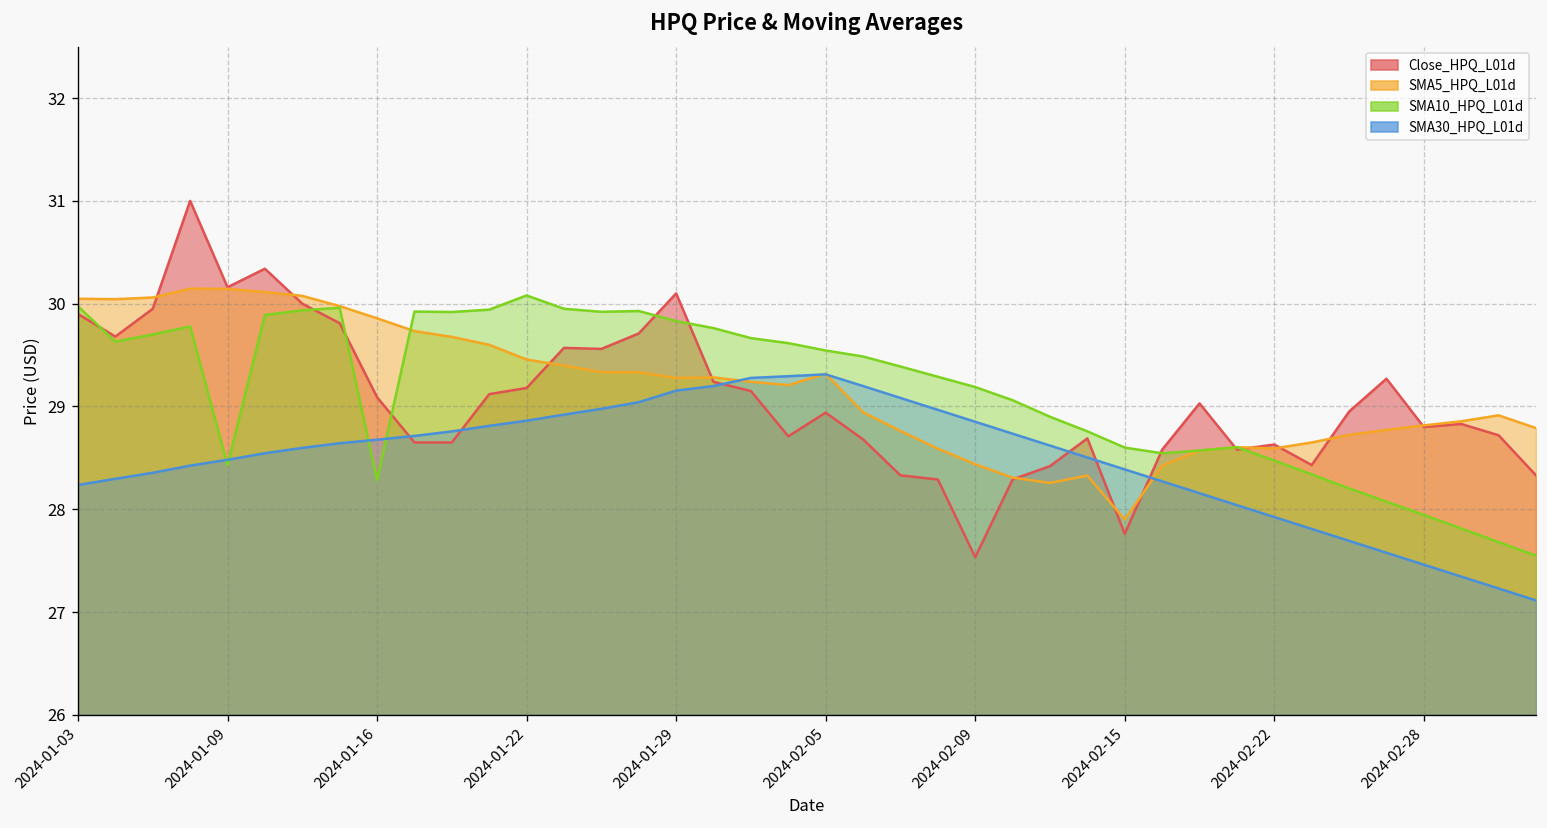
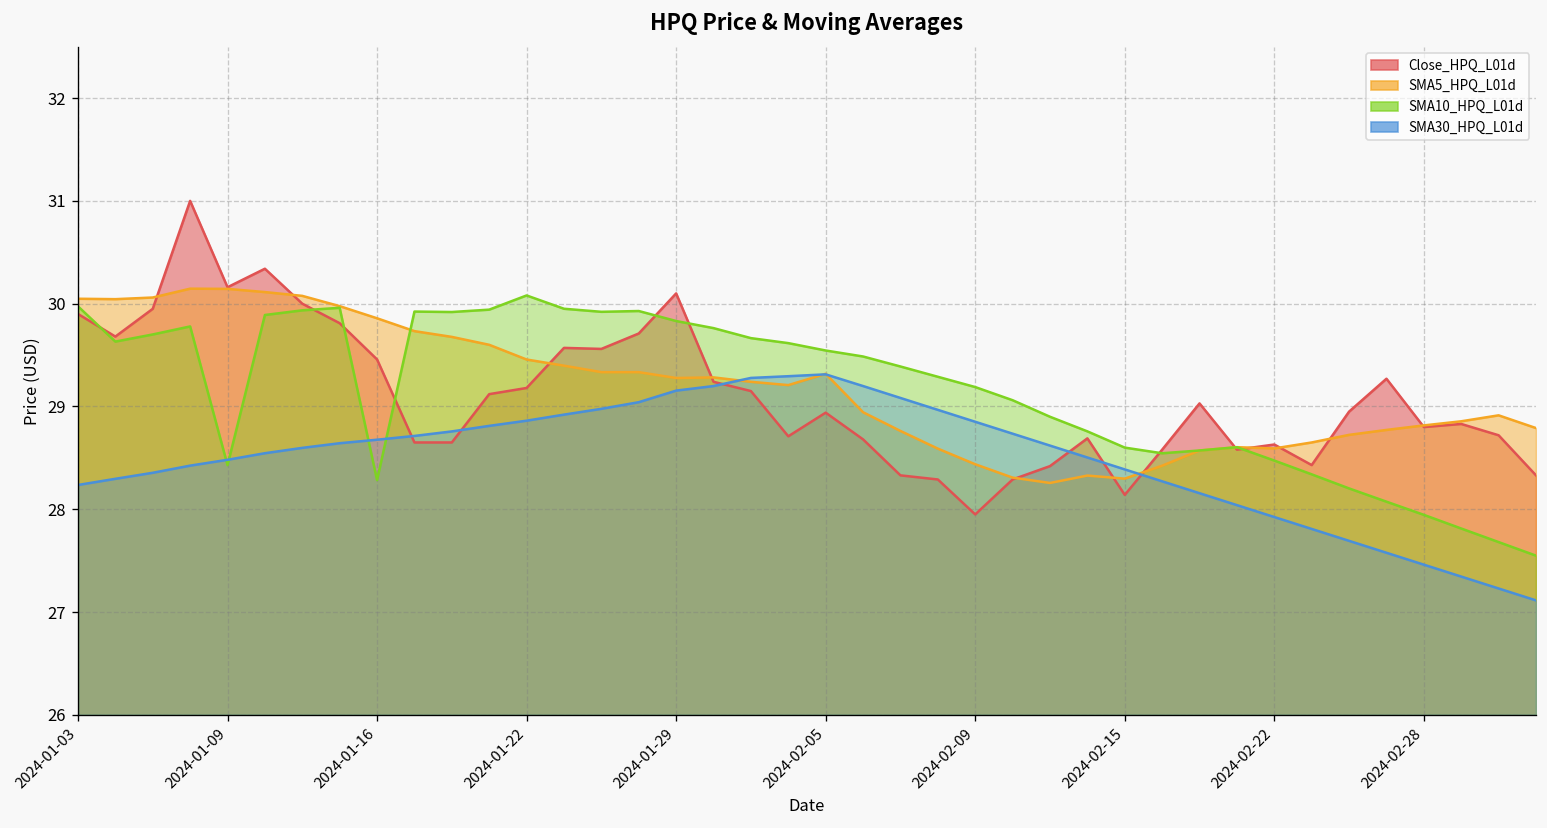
Close_HPQ_L01d, 2024-01-16: 29.1 -> 29.5
Close_HPQ_L01d, 2024-02-09: 27.5 -> 28.0
Close_HPQ_L01d, 2024-02-15: 27.8 -> 28.1
SMA5_HPQ_L01d, 2024-02-15: 27.9 -> 28.3
